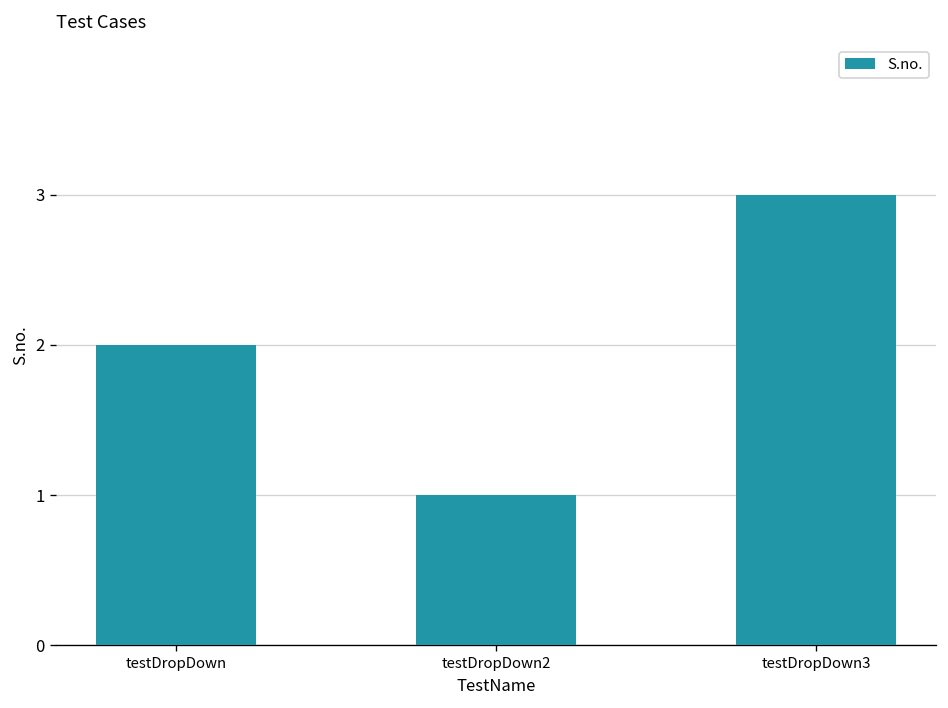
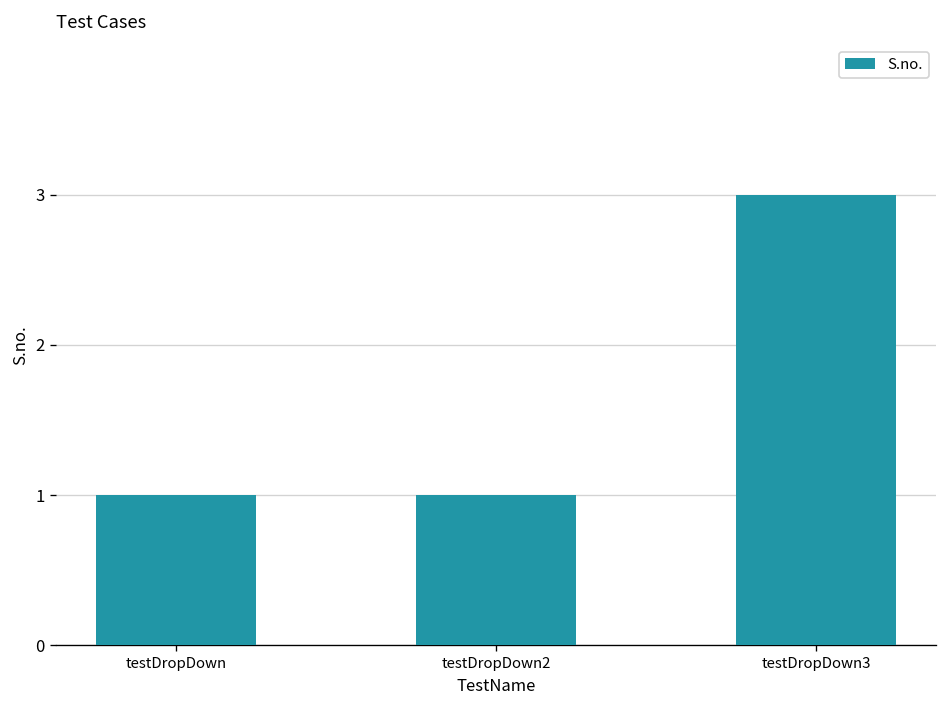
testDropDown: 2 -> 1
